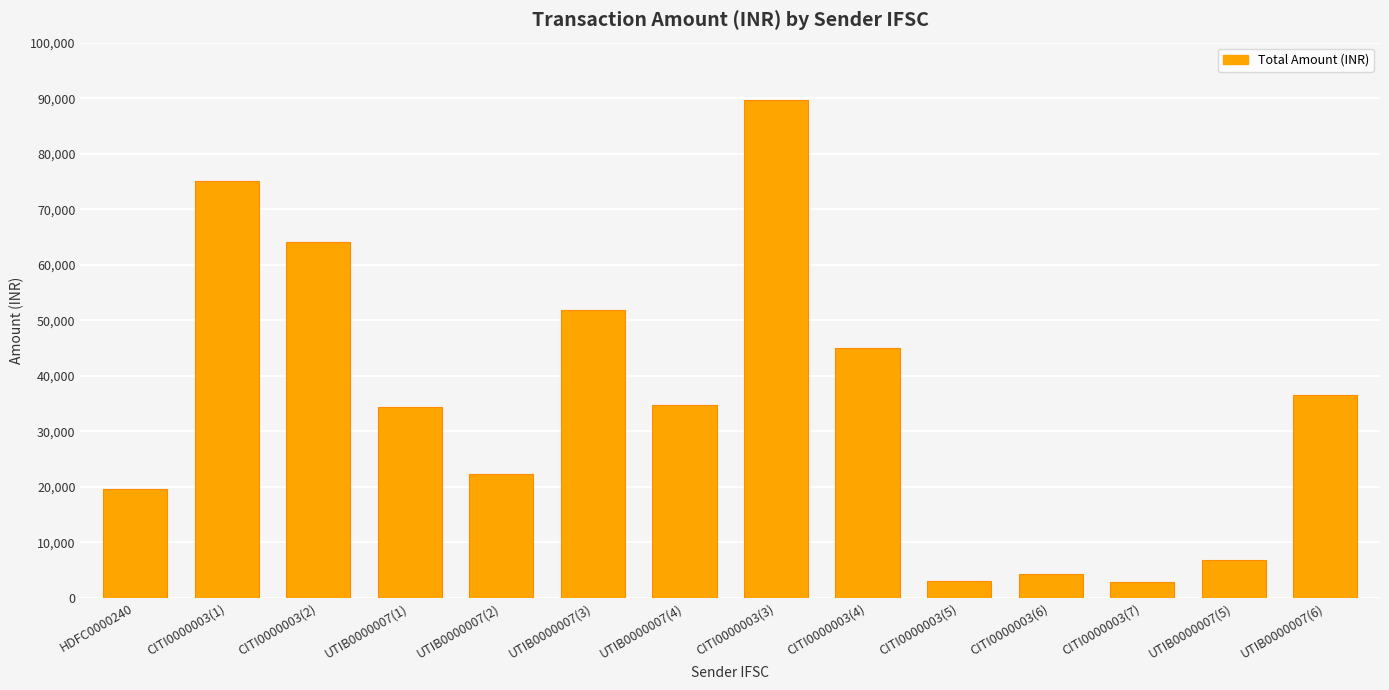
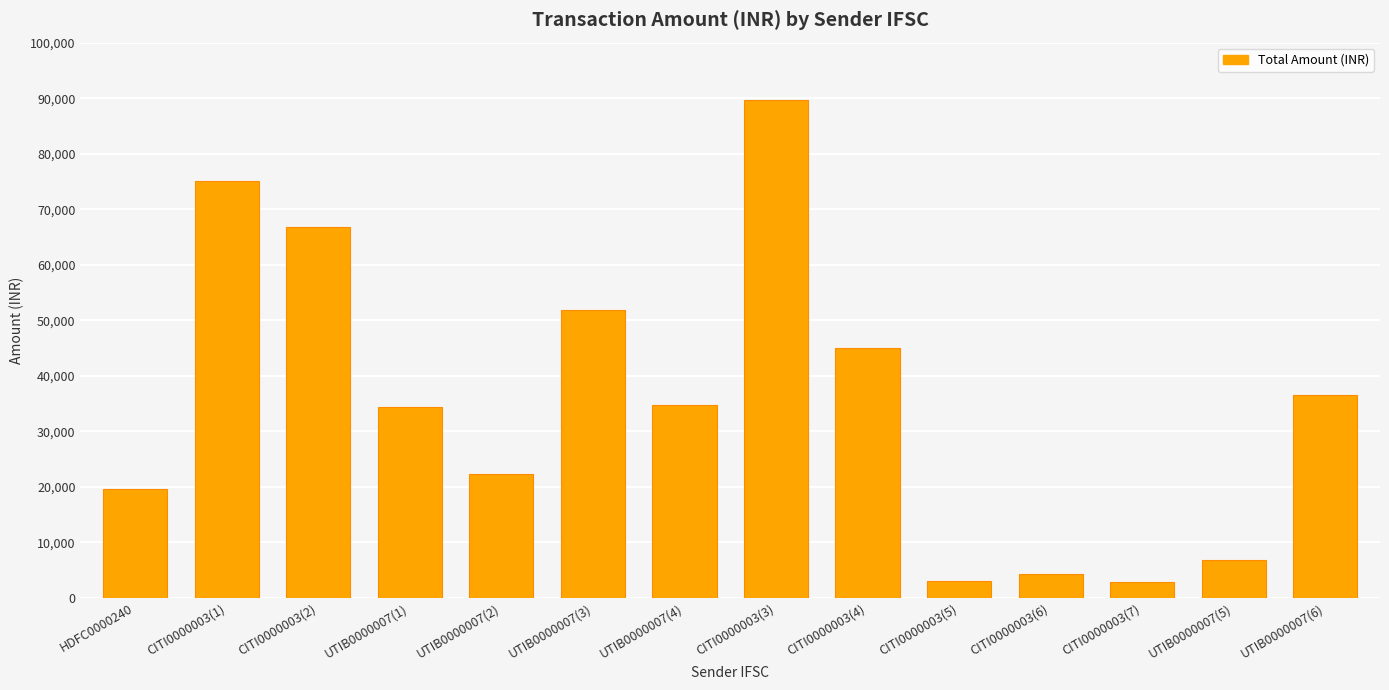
CITI0000003(2): 64,000 -> 67,000
